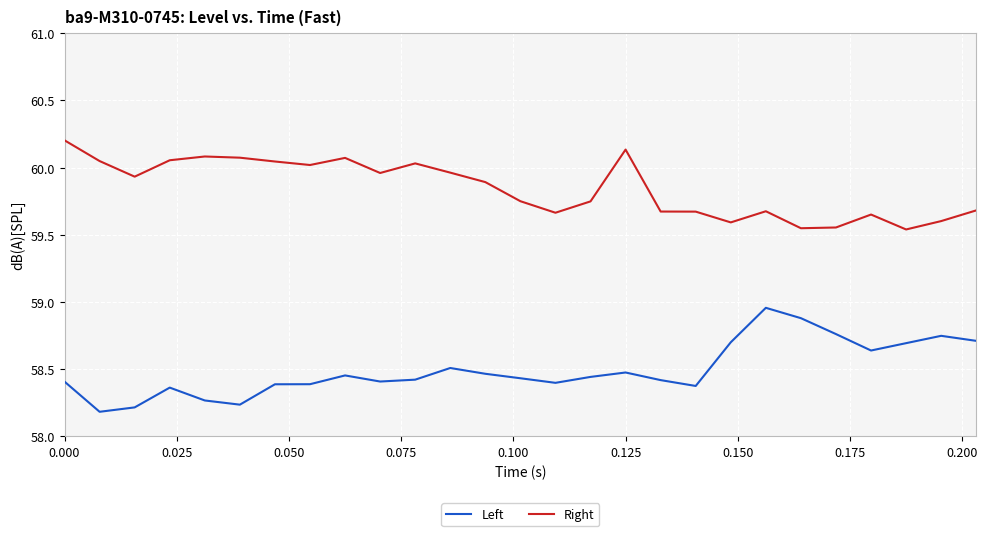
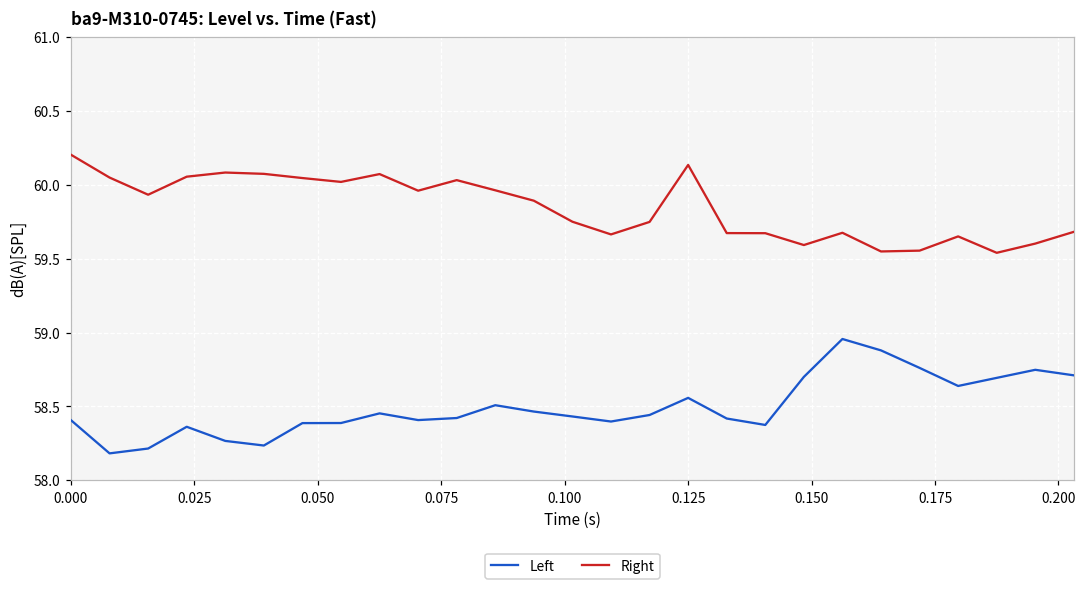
Left, 0.125: 58.47 -> 58.56
